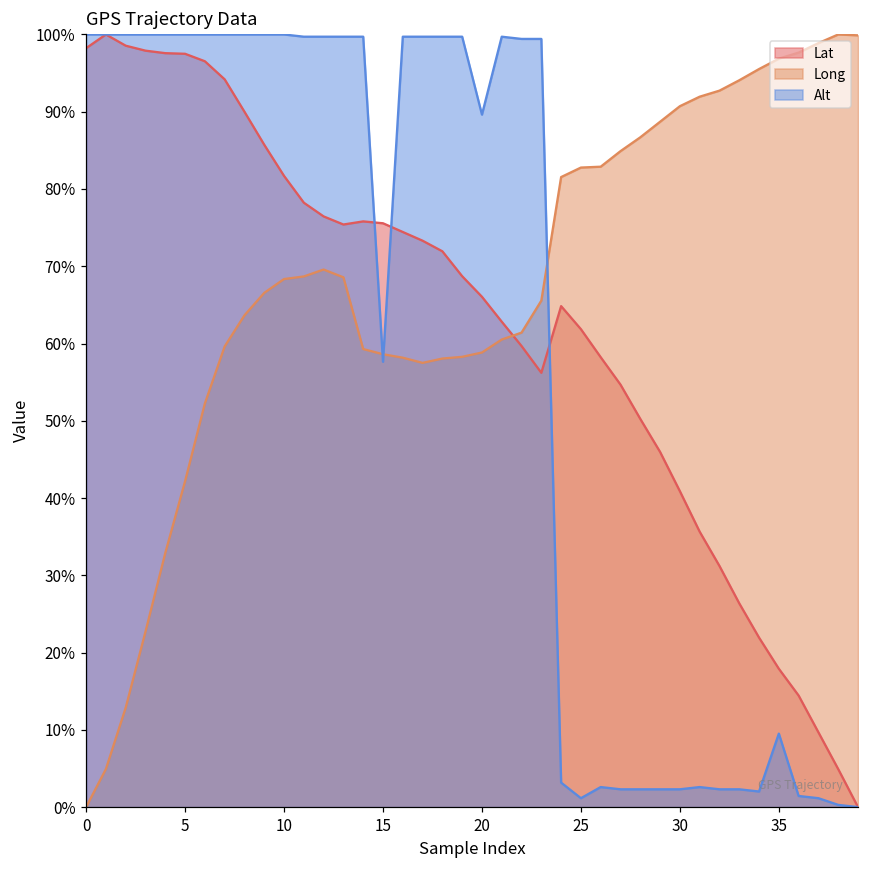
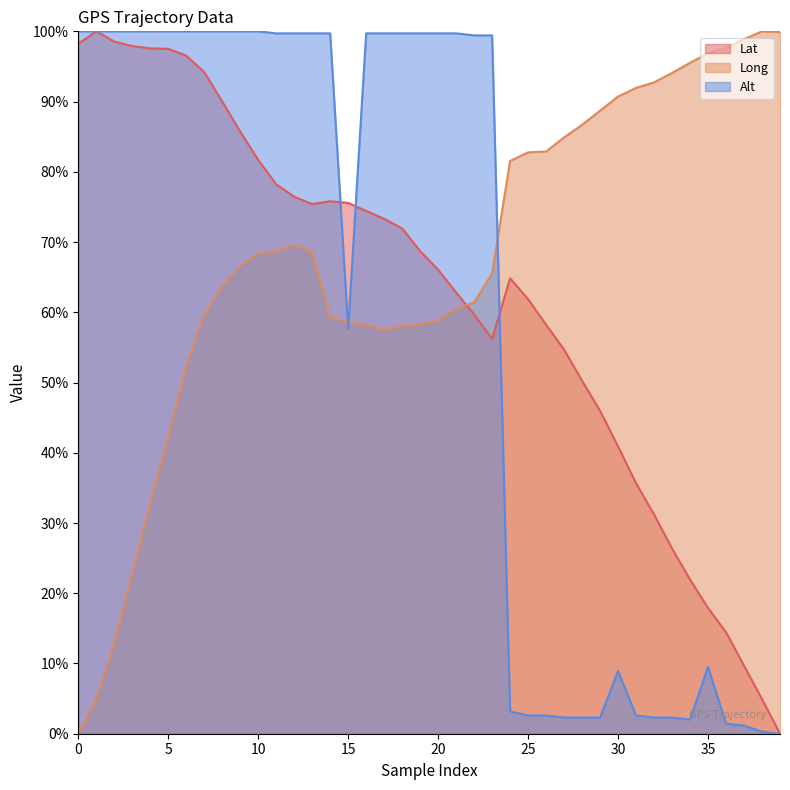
Alt, 20: 90% -> 100%
Alt, 25: 1% -> 3%
Alt, 30: 2% -> 9%
